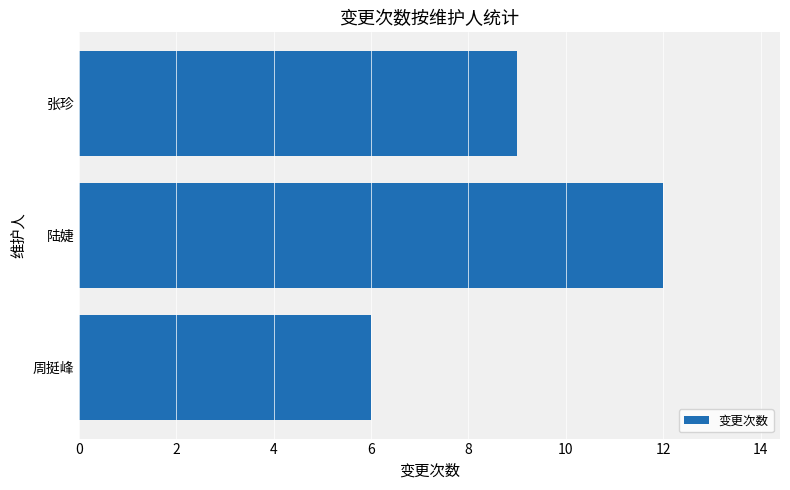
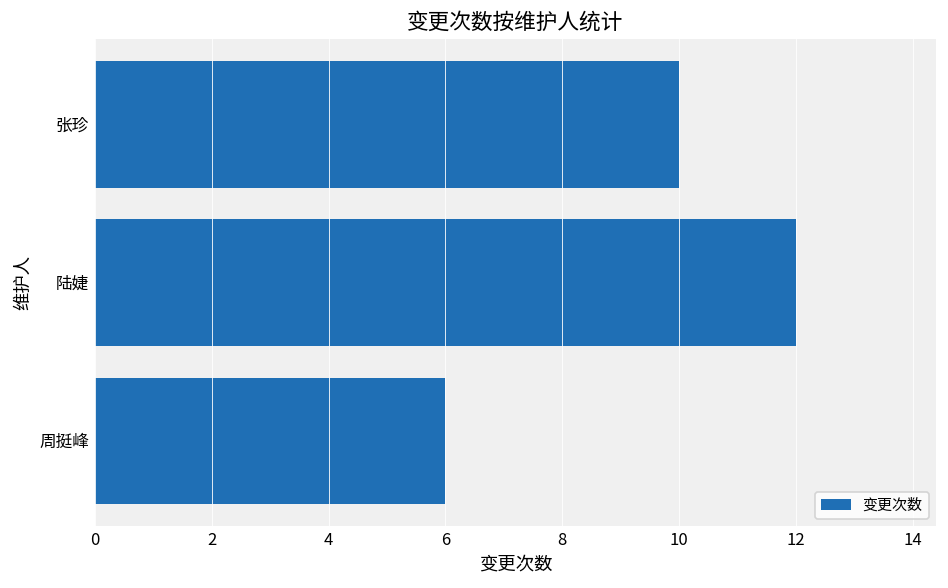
张珍: 9 -> 10
